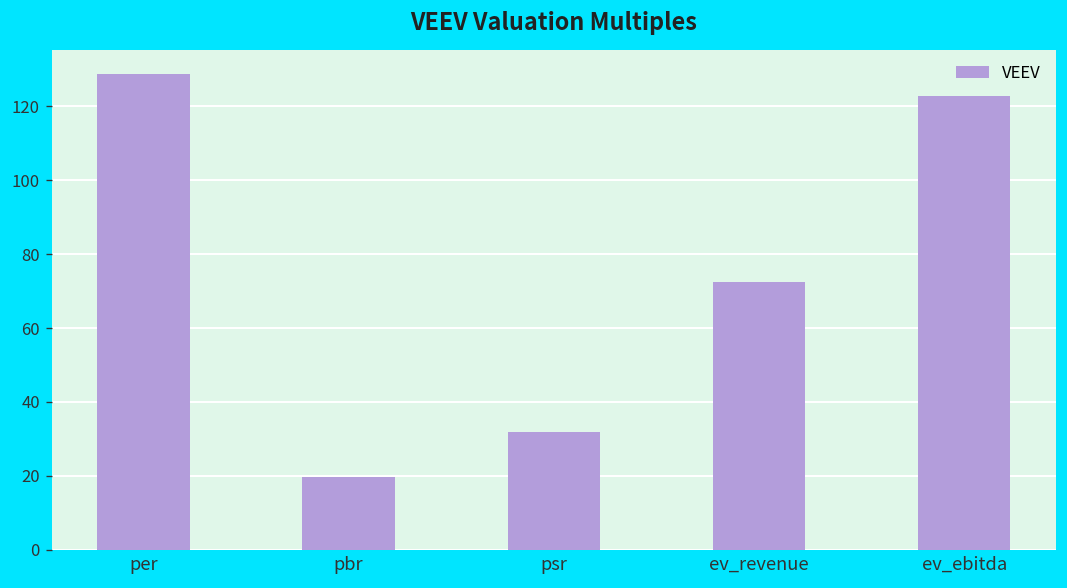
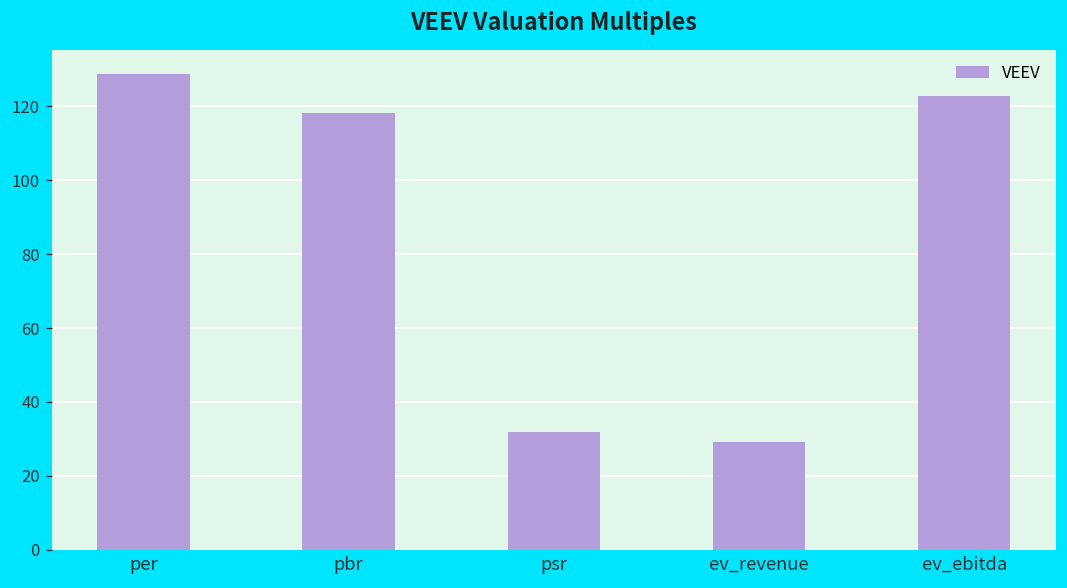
pbr: 20 -> 118
ev_revenue: 72 -> 29
